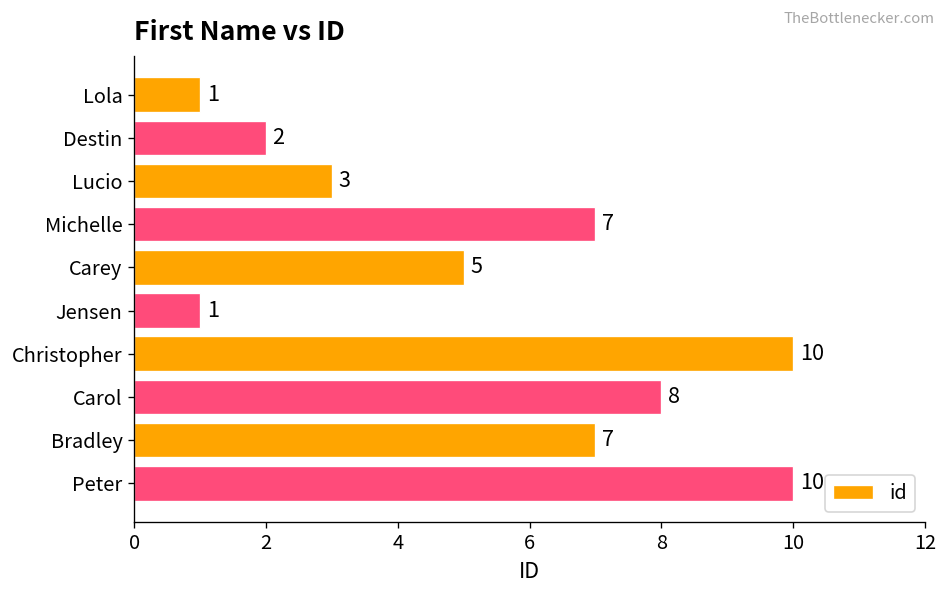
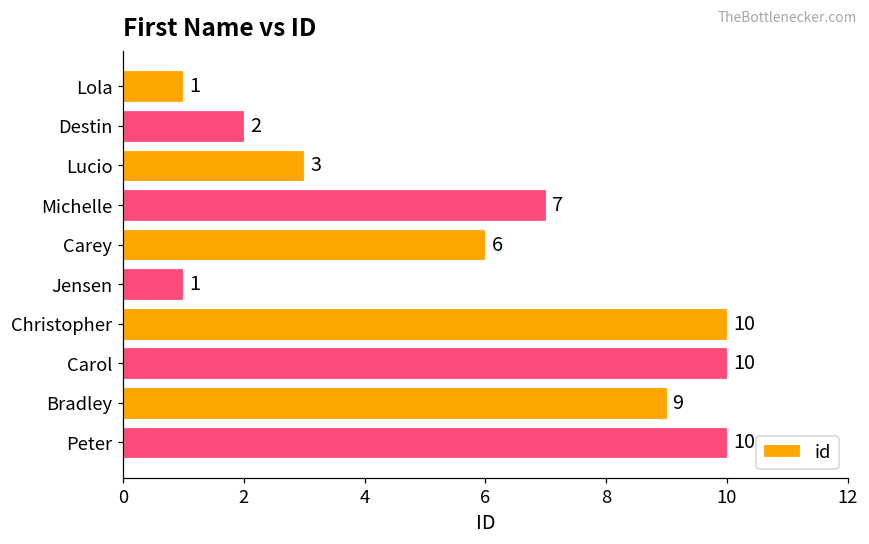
Carey: 5 -> 6
Carol: 8 -> 10
Bradley: 7 -> 9
